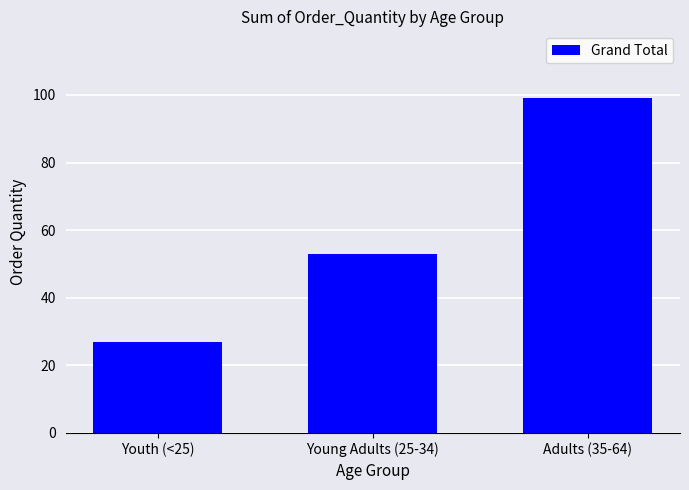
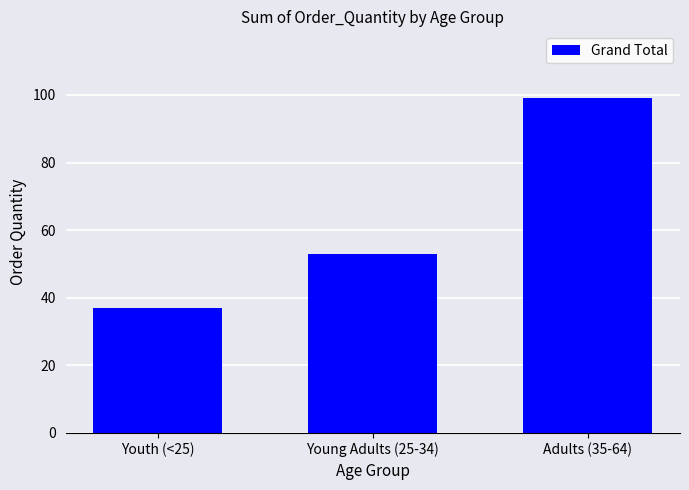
Youth (<25): 27 -> 37
